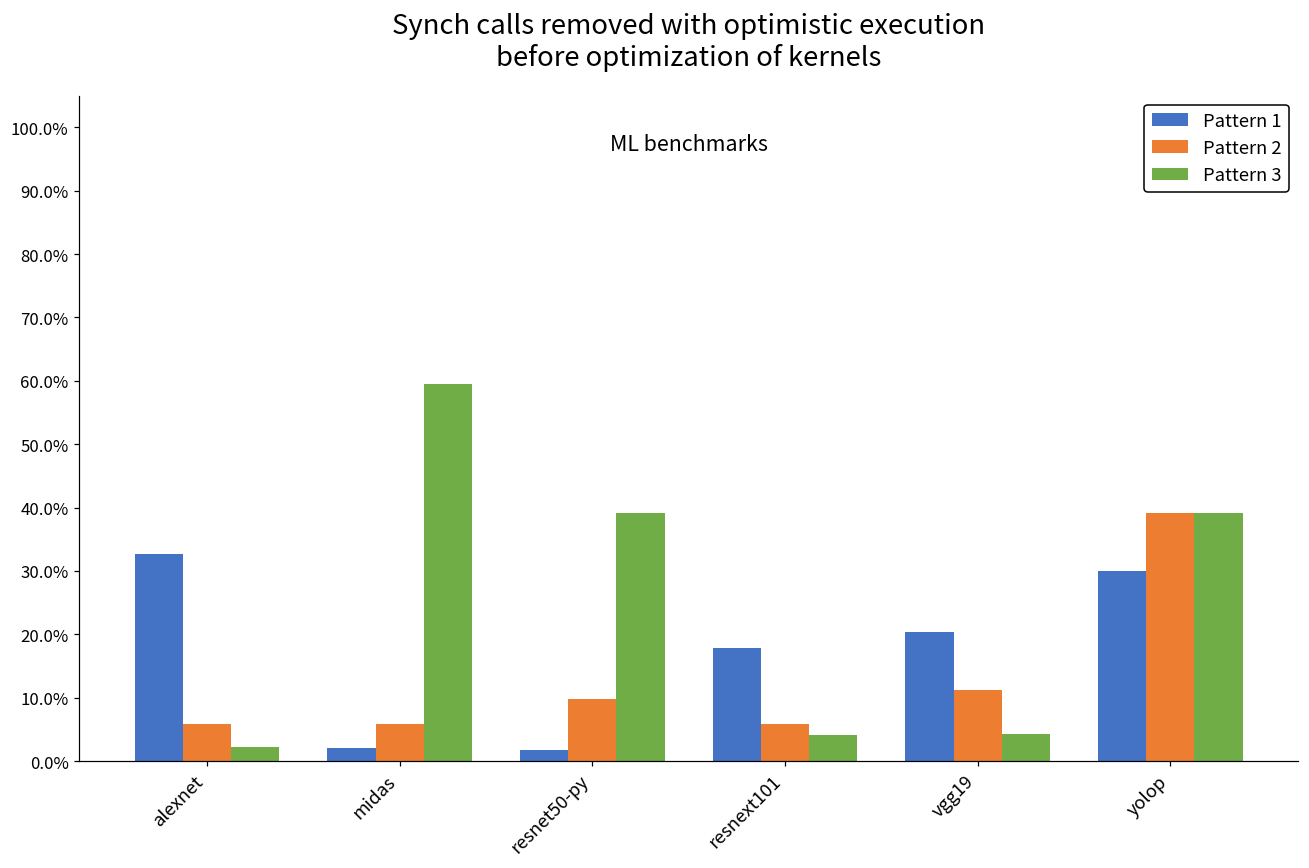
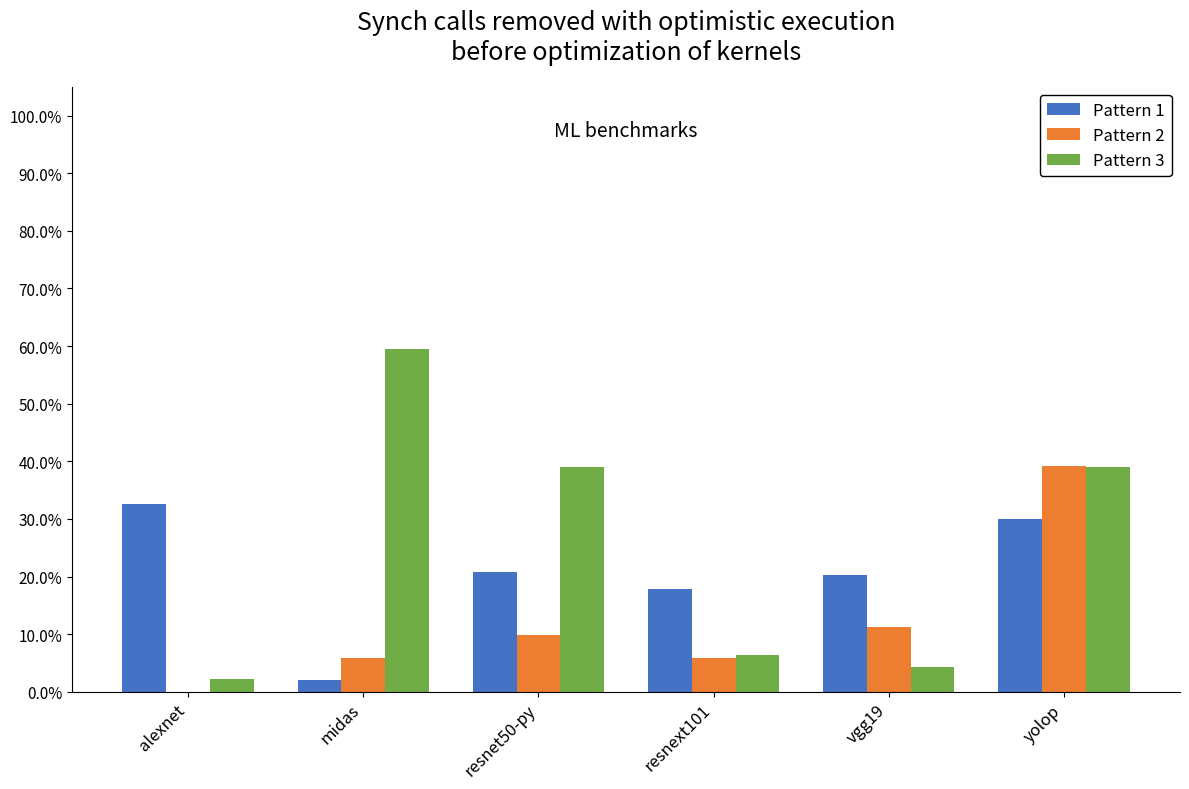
Pattern 2, alexnet: 6% -> 0%
Pattern 1, resnet50-py: 2% -> 21%
Pattern 3, resnext101: 4% -> 6%
